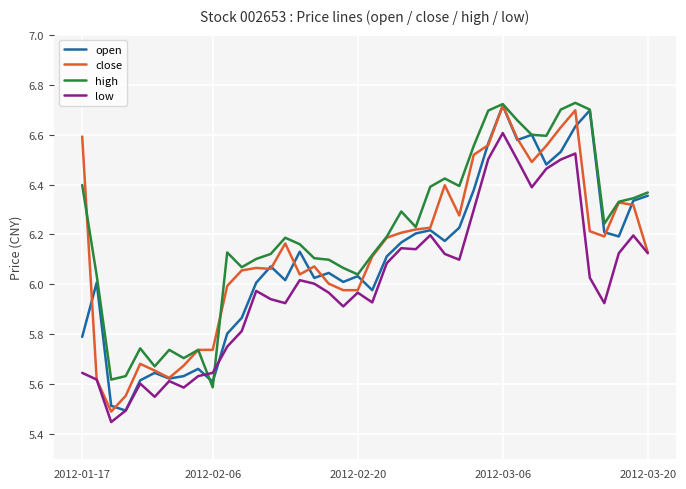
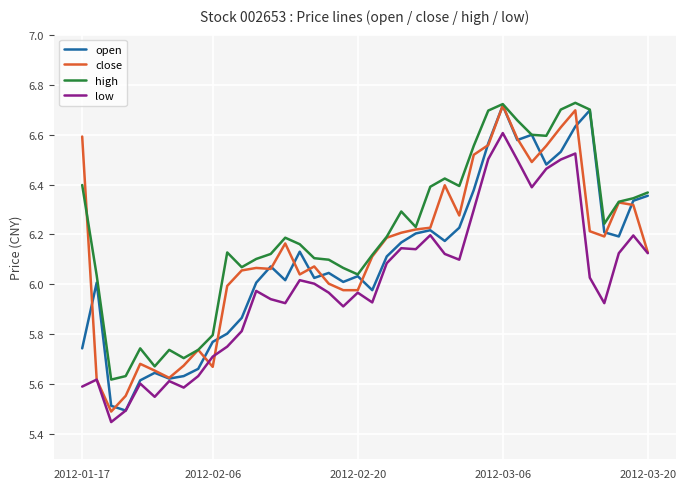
open, 2012-01-17: 5.79 -> 5.74
low, 2012-01-17: 5.65 -> 5.59
open, 2012-02-06: 5.61 -> 5.77
close, 2012-02-06: 5.74 -> 5.67
high, 2012-02-06: 5.59 -> 5.80
low, 2012-02-06: 5.65 -> 5.71
